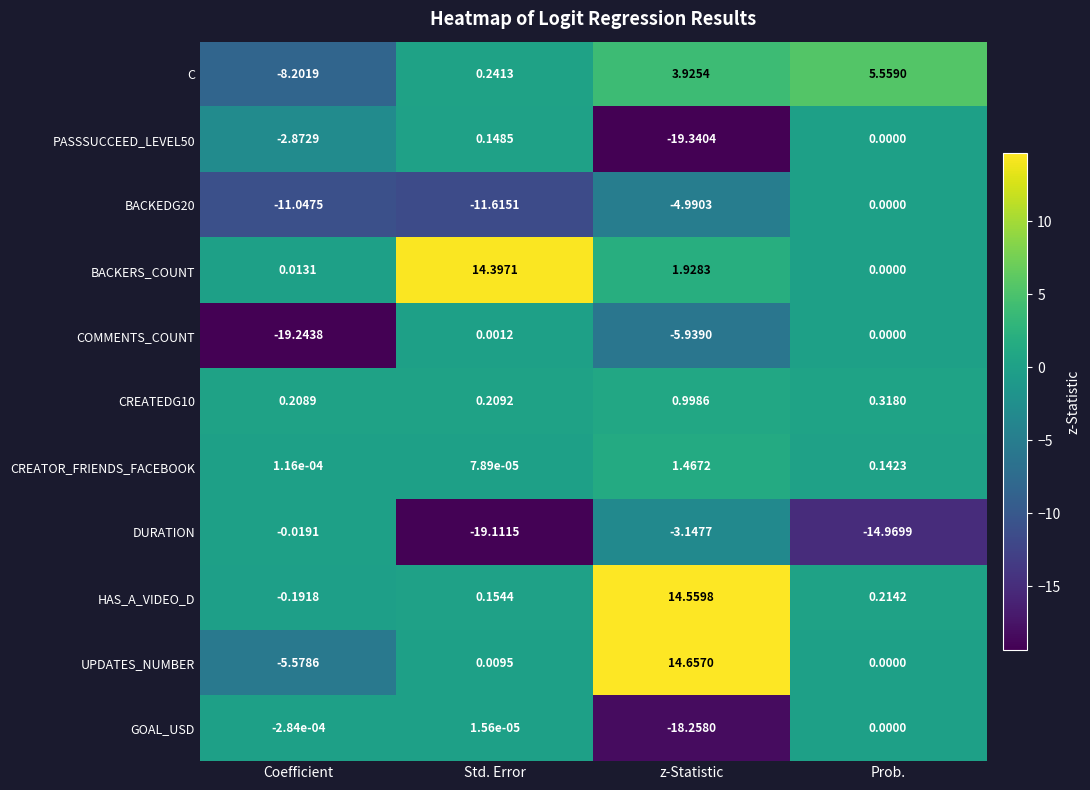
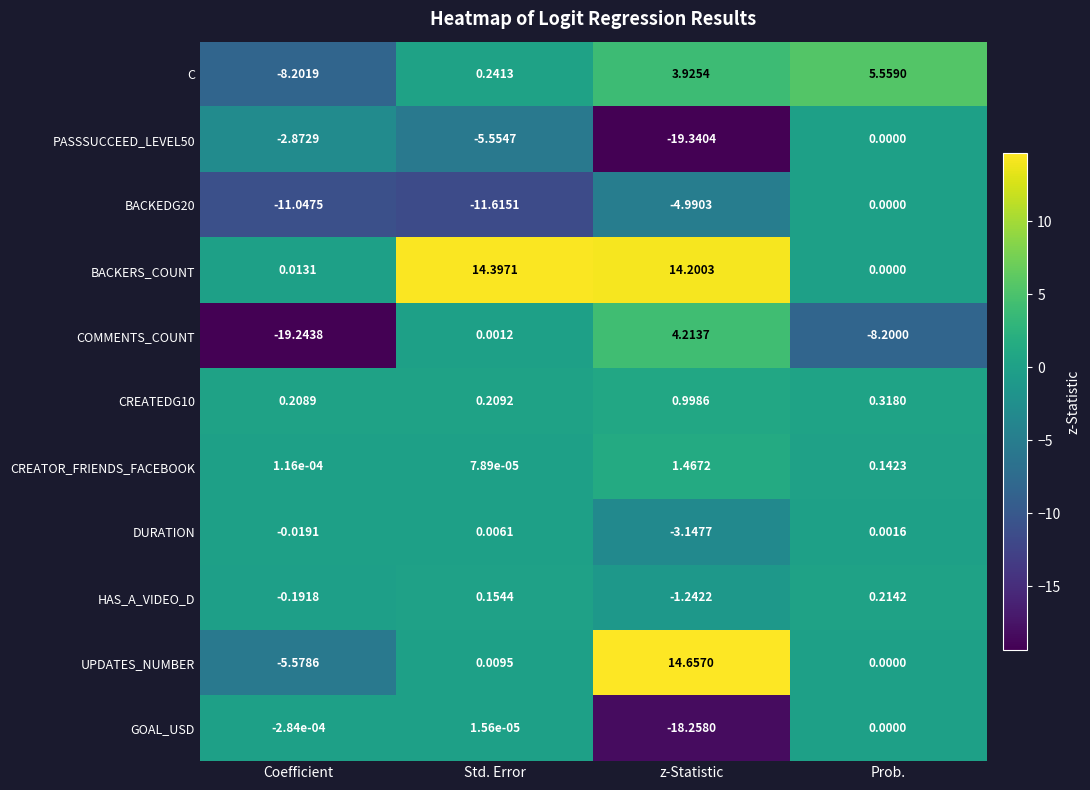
PASSSUCCEED_LEVEL50, Std. Error: 0.1485 -> -5.5547
BACKERS_COUNT, z-Statistic: 1.9283 -> 14.2003
COMMENTS_COUNT, z-Statistic: -5.9390 -> 4.2137
COMMENTS_COUNT, Prob.: 0.0000 -> -8.2000
DURATION, Std. Error: -19.1115 -> 0.0061
DURATION, Prob.: -14.9699 -> 0.0016
HAS_A_VIDEO_D, z-Statistic: 14.5598 -> -1.2422
